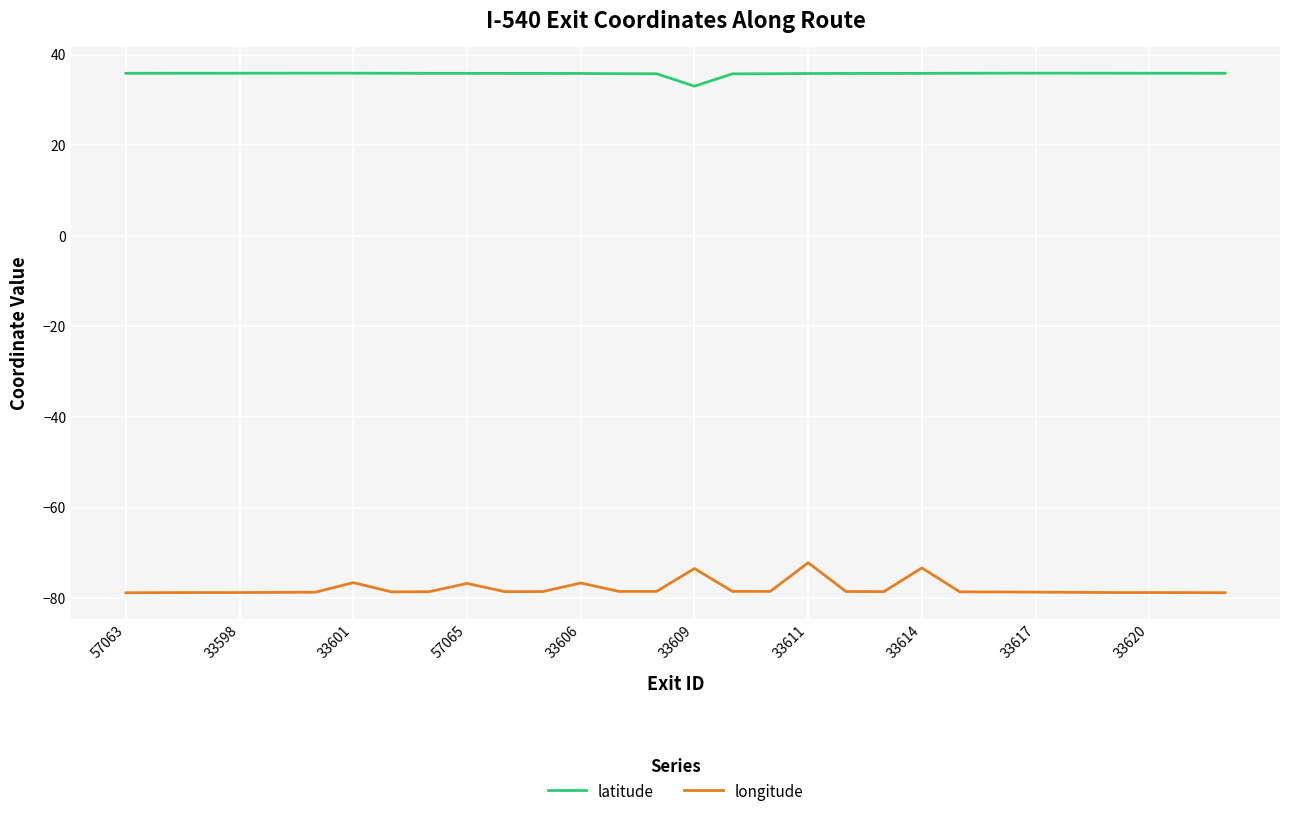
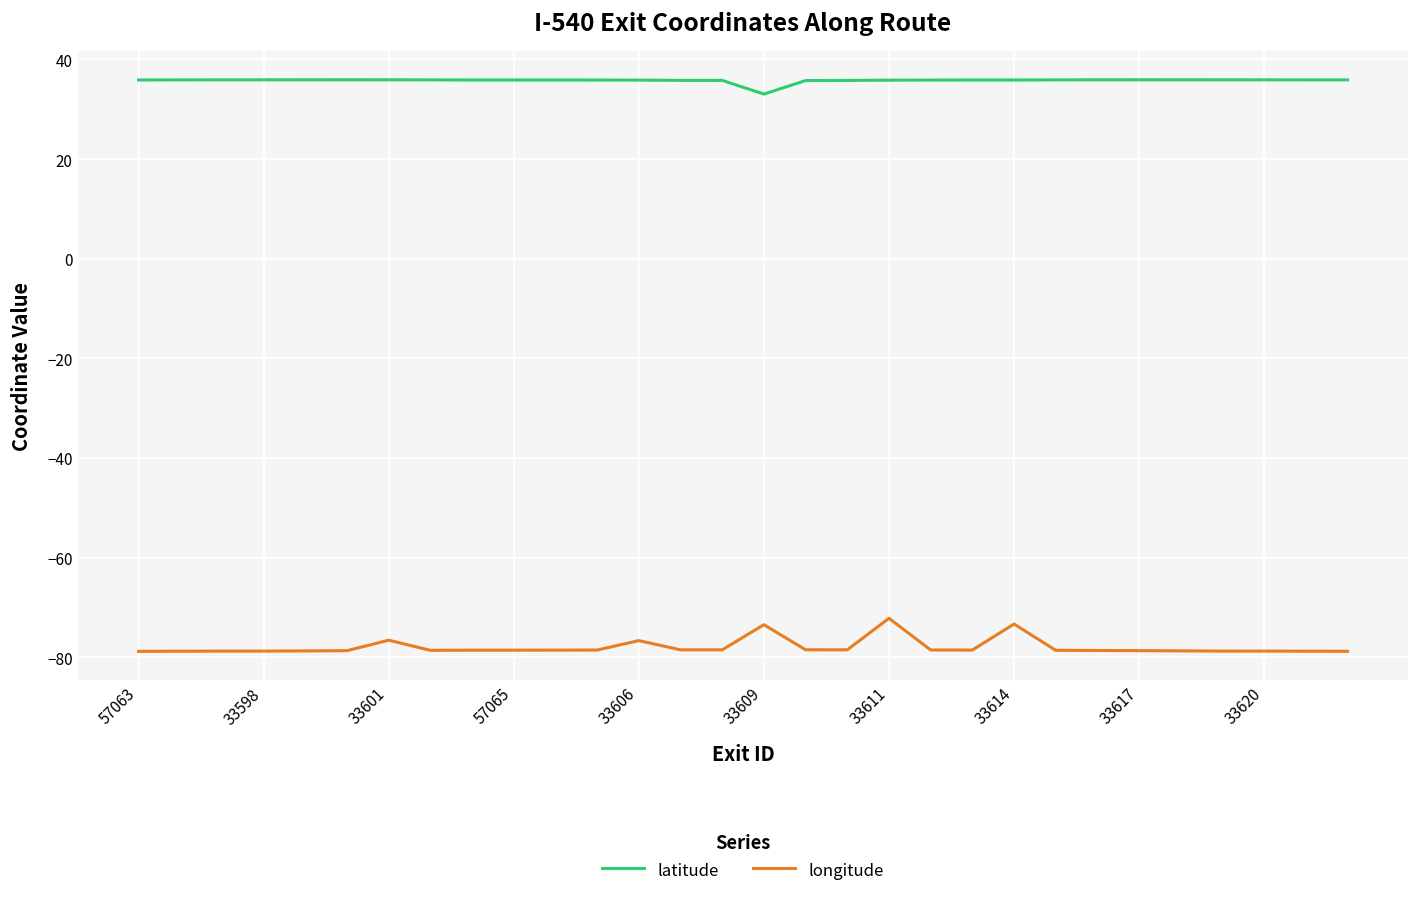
longitude, 57065: -77 -> -79
